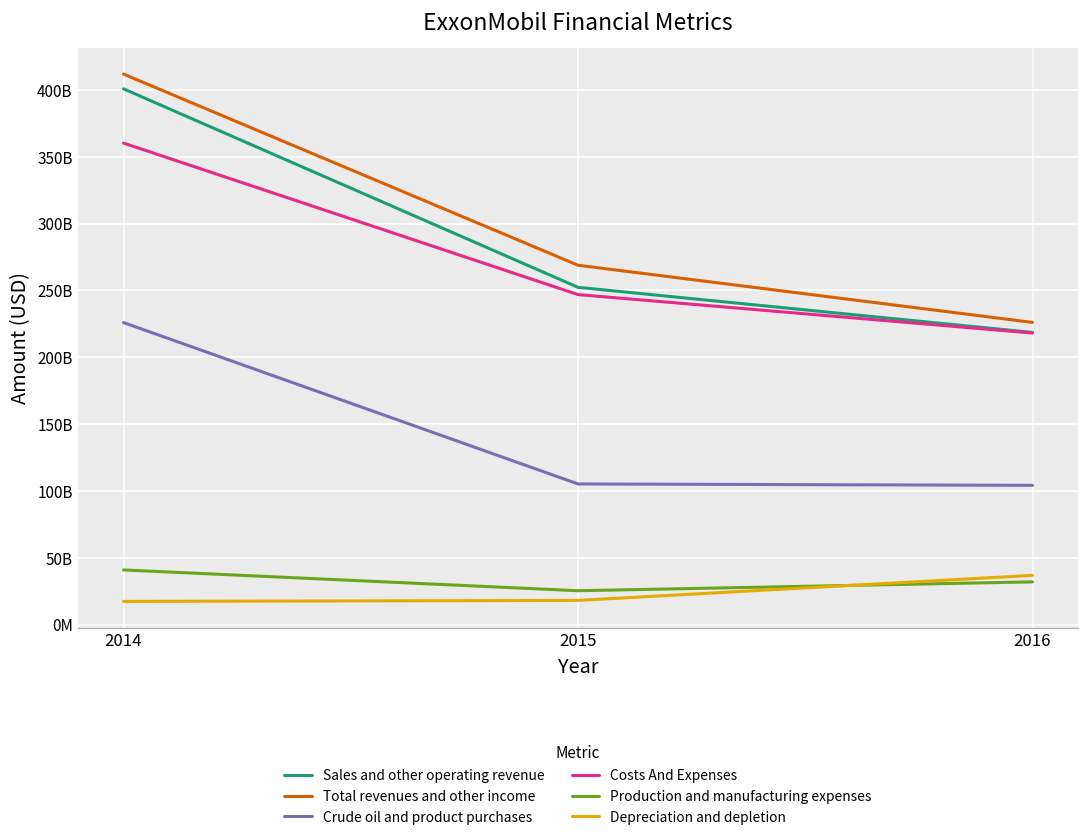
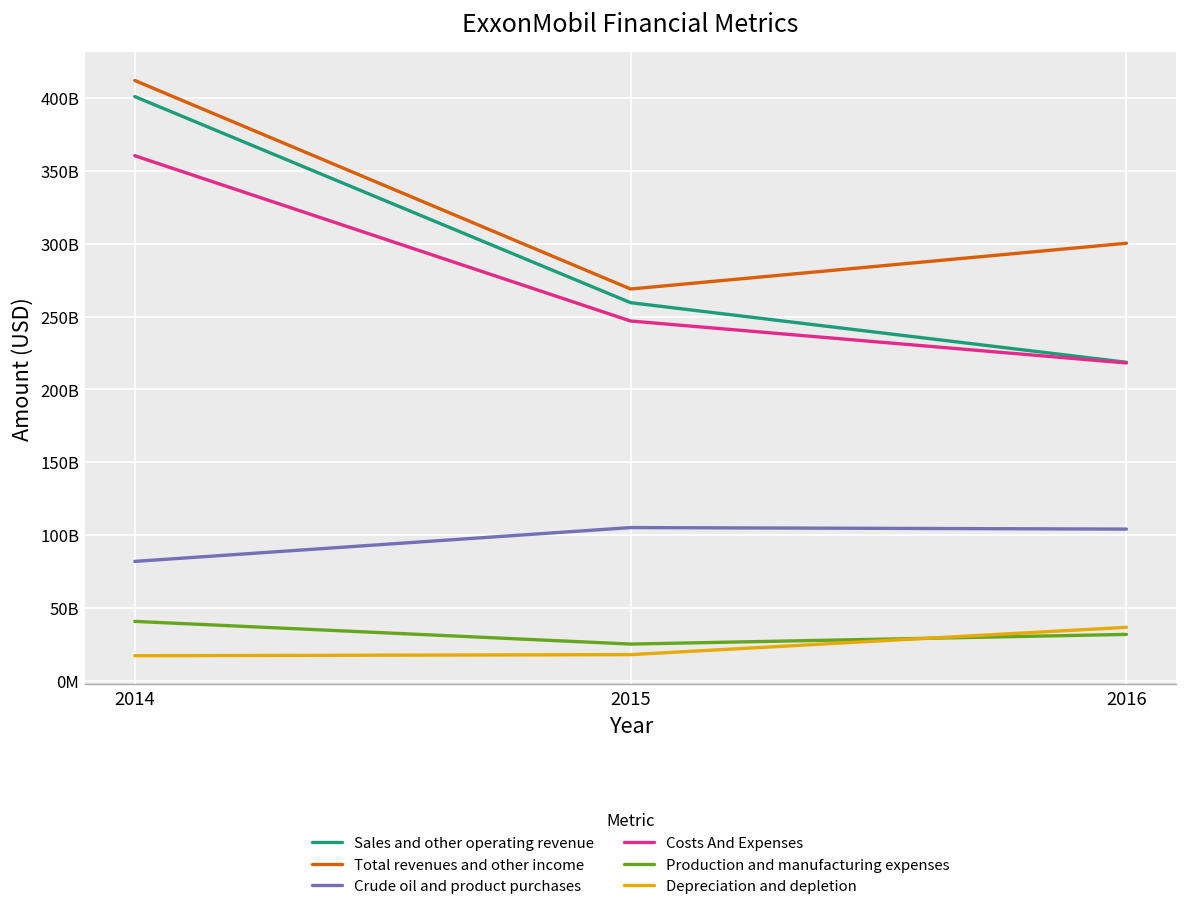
Crude oil and product purchases, 2014: 226000000000 -> 82000000000
Sales and other operating revenue, 2015: 252000000000 -> 259000000000
Total revenues and other income, 2016: 226000000000 -> 300000000000
